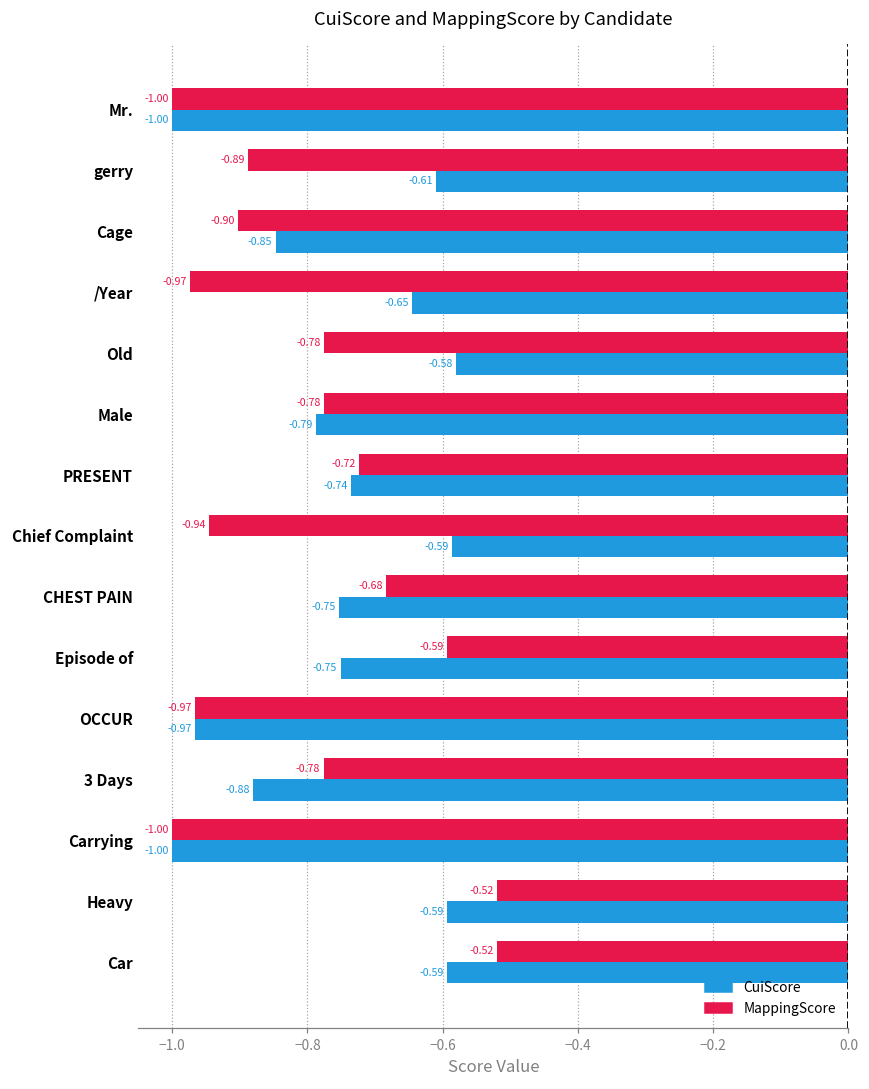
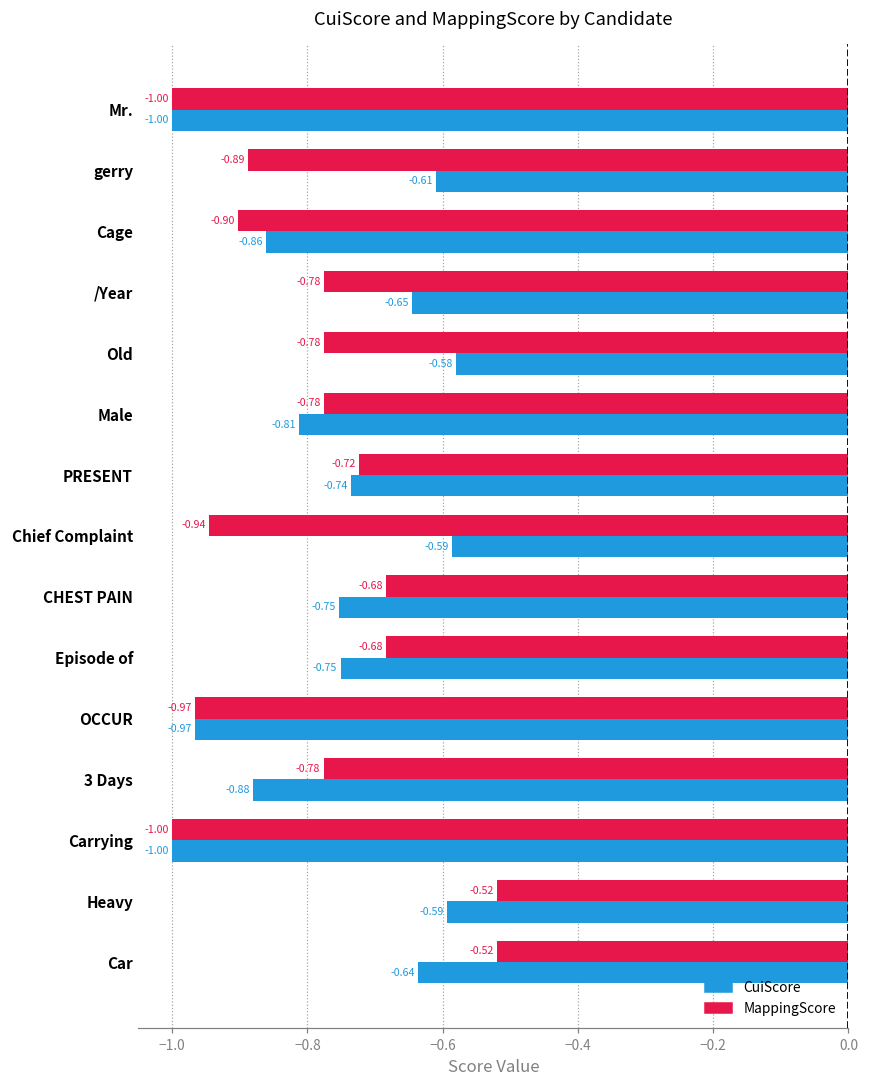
CuiScore, Cage: -0.85 -> -0.86
MappingScore, /Year: -0.97 -> -0.78
CuiScore, Male: -0.79 -> -0.81
MappingScore, Episode of: -0.59 -> -0.68
CuiScore, Car: -0.59 -> -0.64
